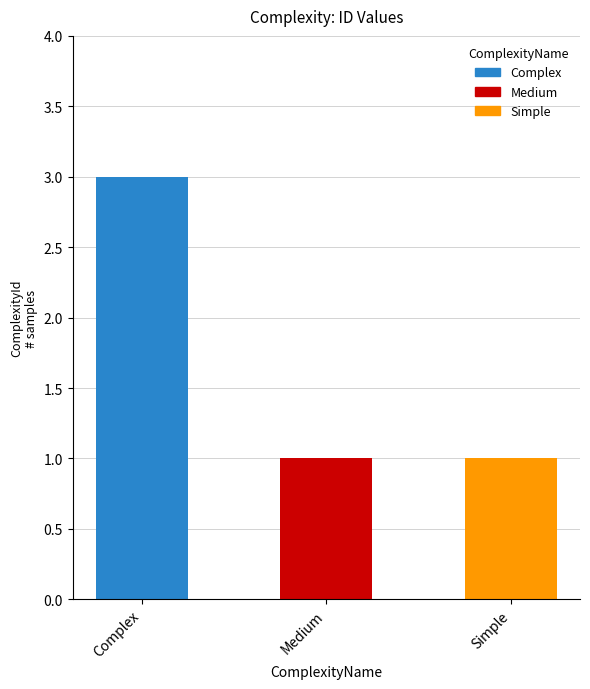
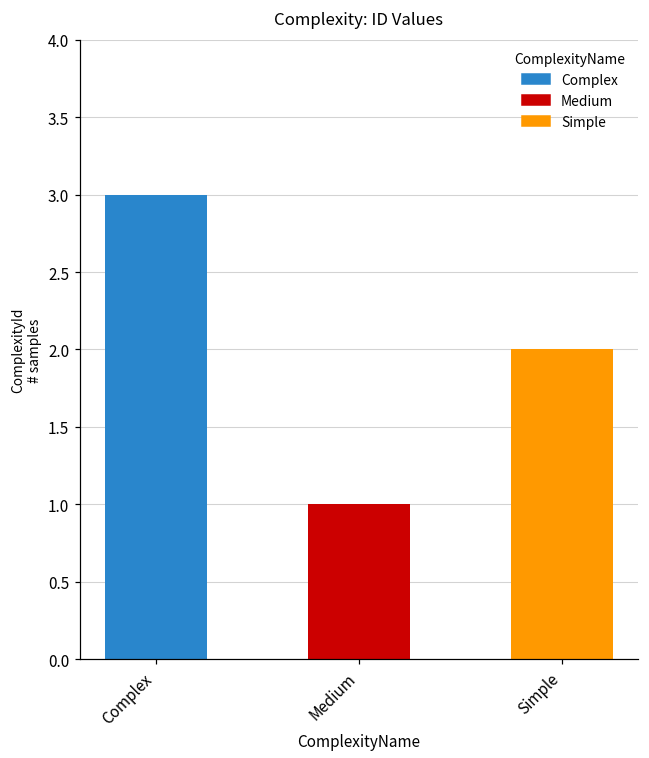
Simple: 1 -> 2
